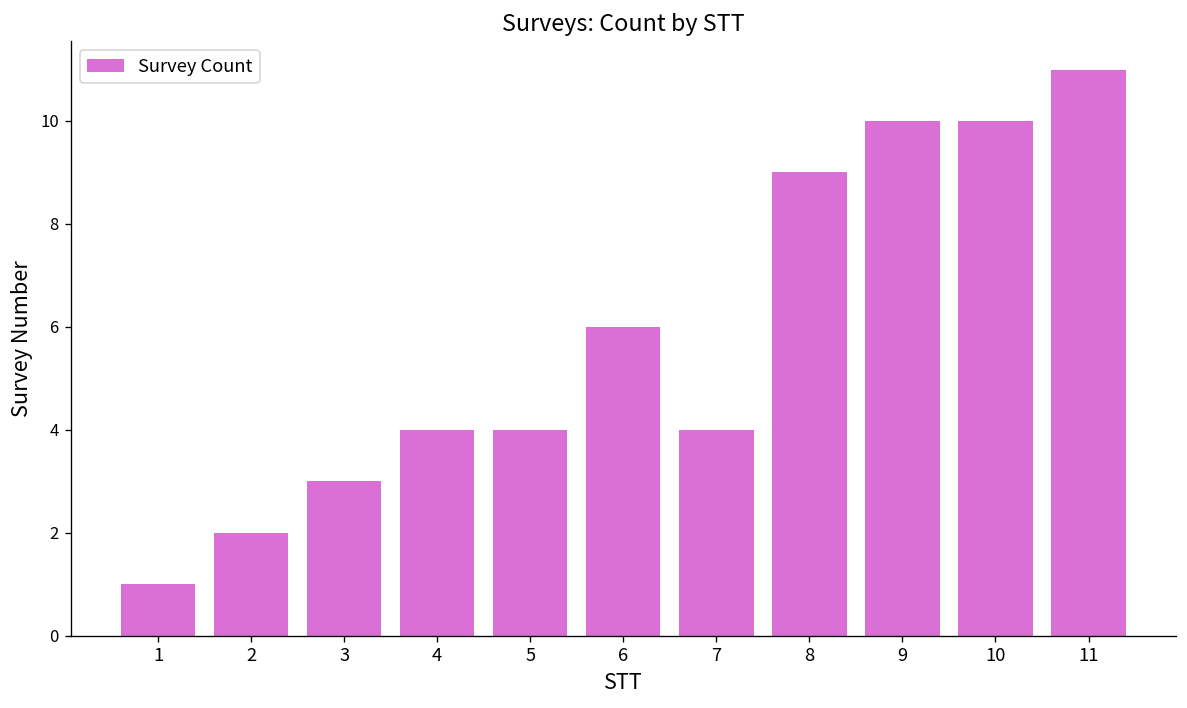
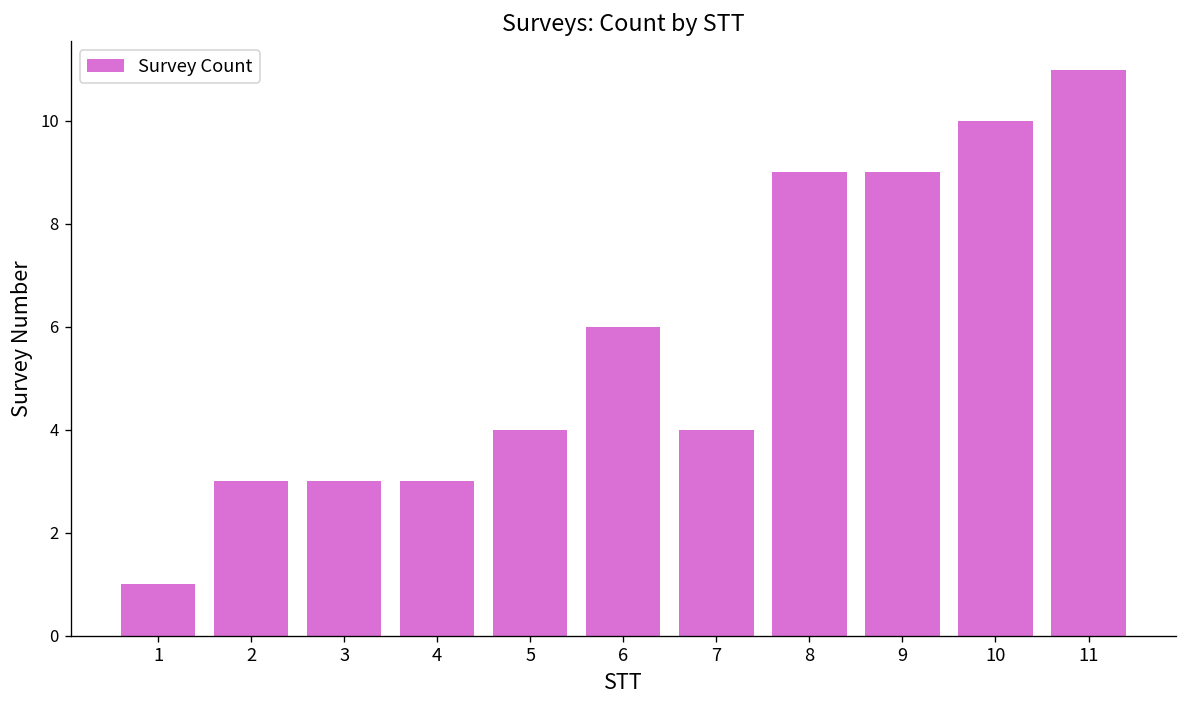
2: 2 -> 3
4: 4 -> 3
9: 10 -> 9
